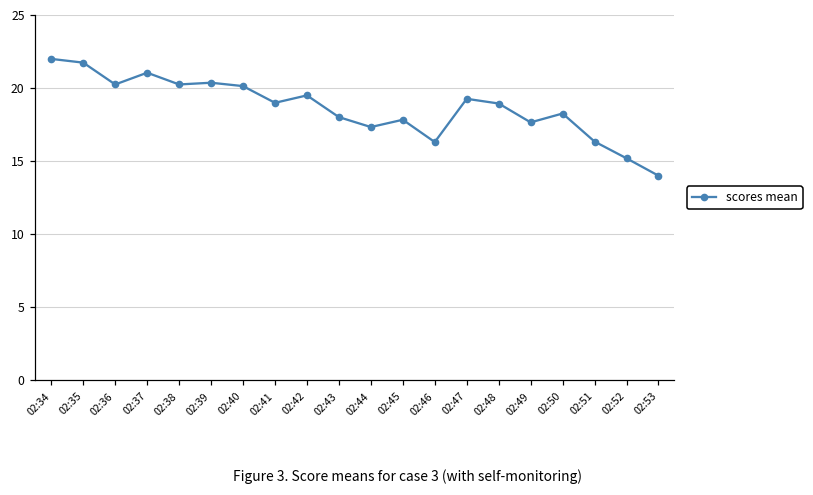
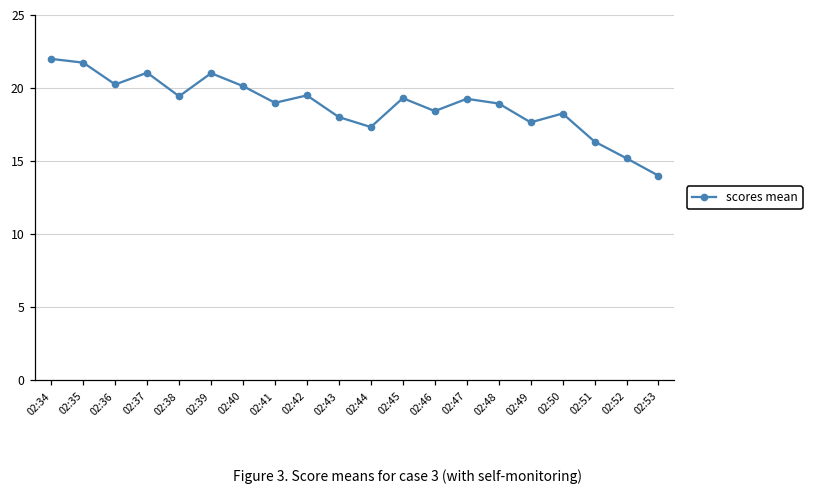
02:38: 20.2 -> 19.4
02:39: 20.4 -> 21.0
02:45: 17.8 -> 19.3
02:46: 16.3 -> 18.4
